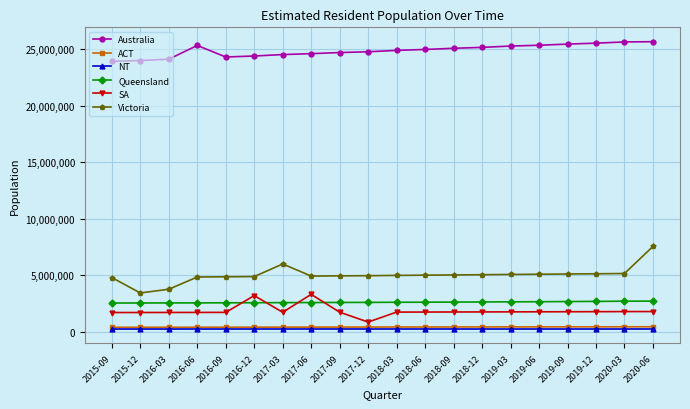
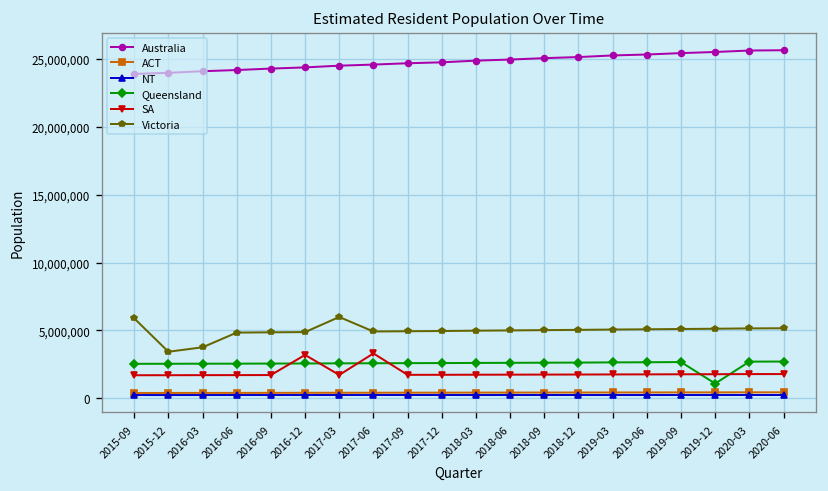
Victoria, 2015-09: 4,800,000 -> 5,900,000
Australia, 2016-06: 25,300,000 -> 24,200,000
SA, 2017-12: 900,000 -> 1,700,000
Queensland, 2019-12: 2,700,000 -> 1,100,000
Victoria, 2020-06: 7,500,000 -> 5,200,000
